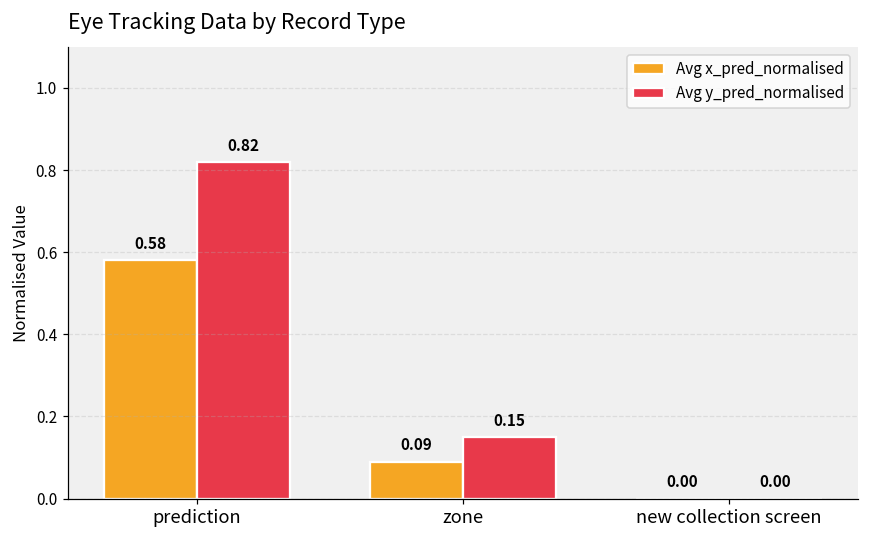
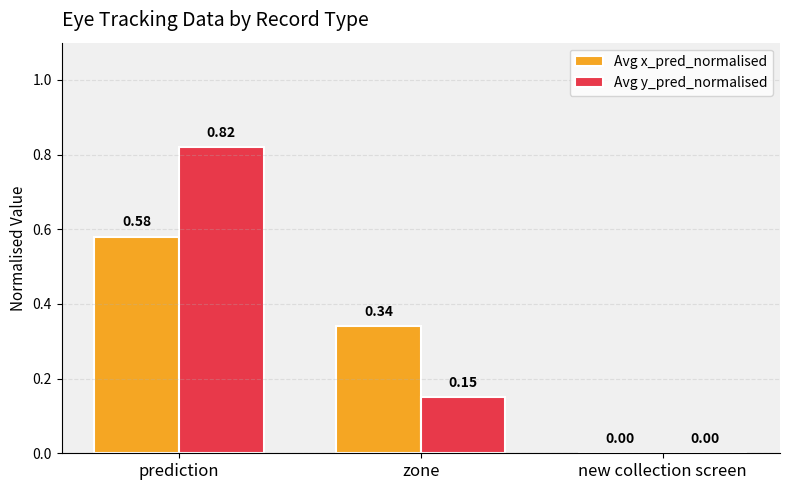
Avg x_pred_normalised, zone: 0.09 -> 0.34
